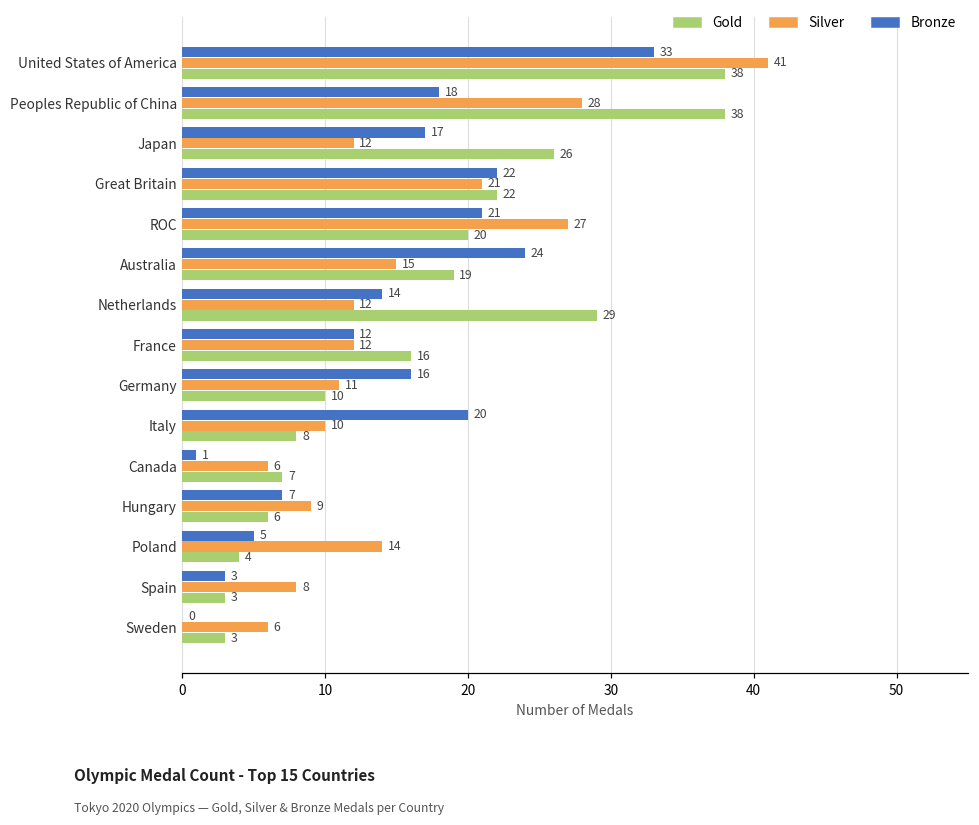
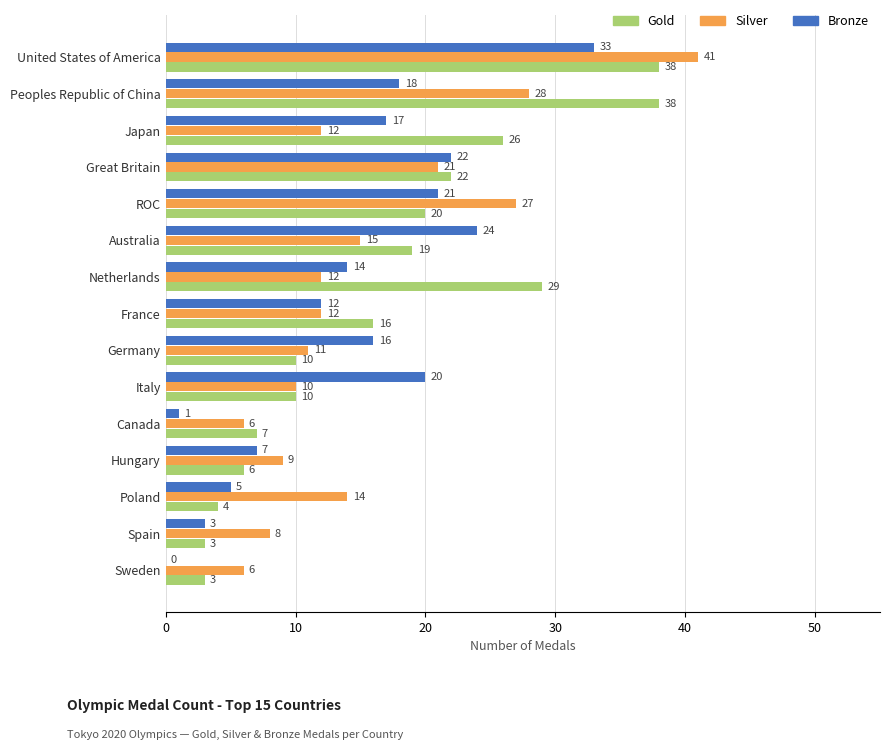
Gold, Italy: 8 -> 10
